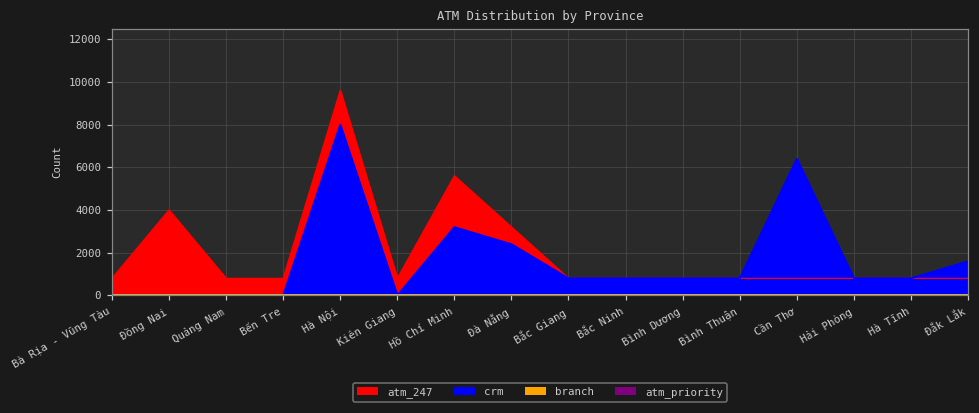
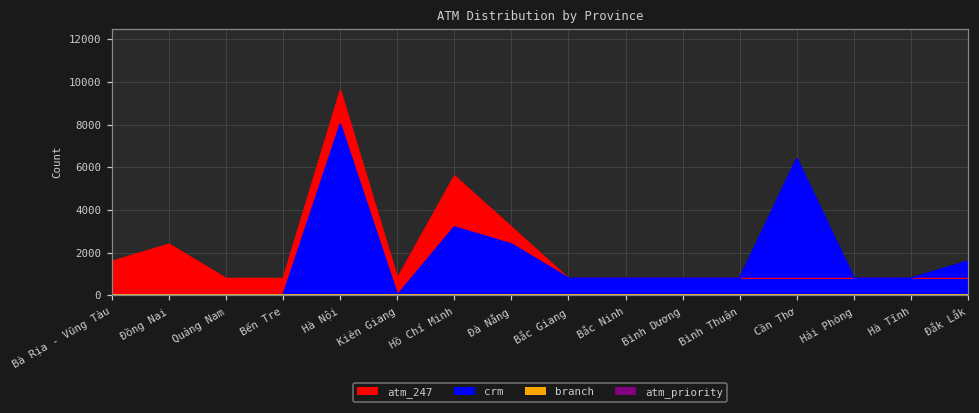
atm_247, Bà Rịa - Vũng Tàu: 800 -> 1600
atm_247, Đồng Nai: 4000 -> 2400
